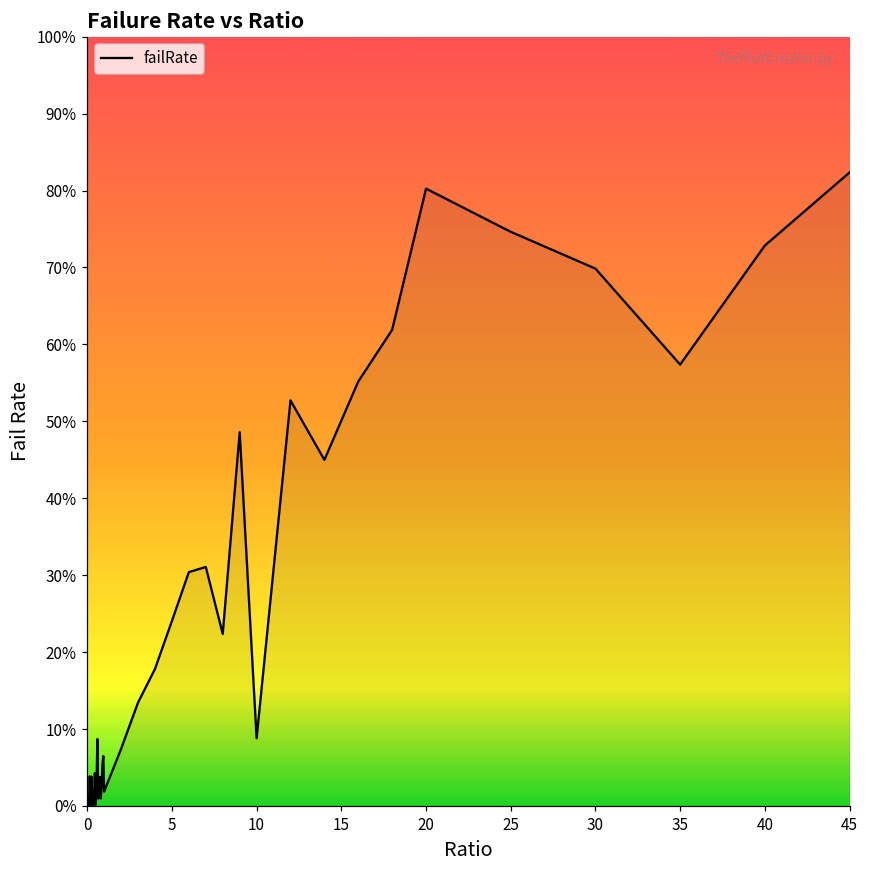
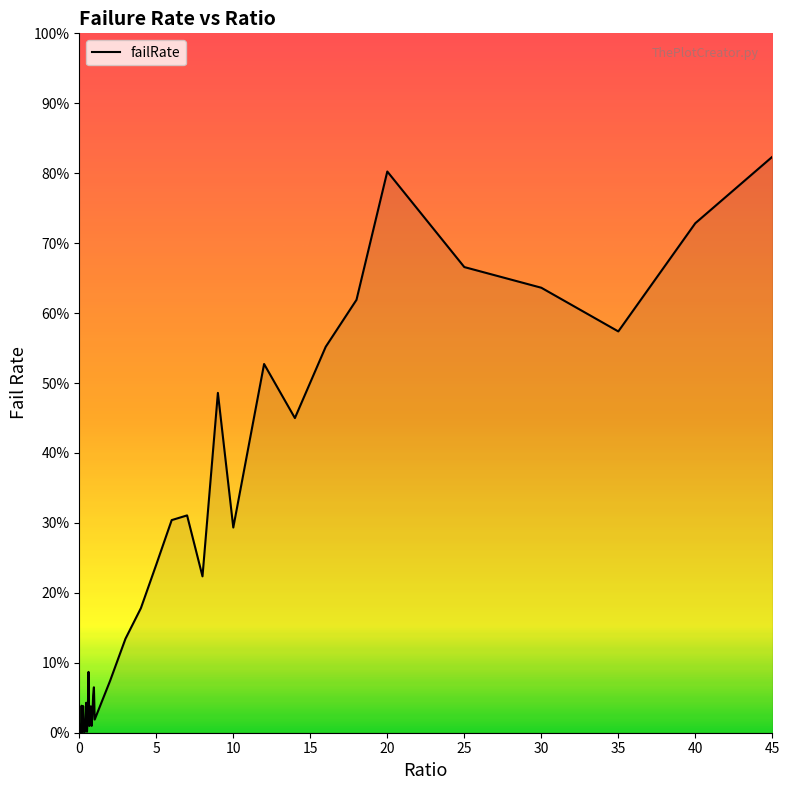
10: 9% -> 29%
25: 75% -> 67%
30: 70% -> 64%
